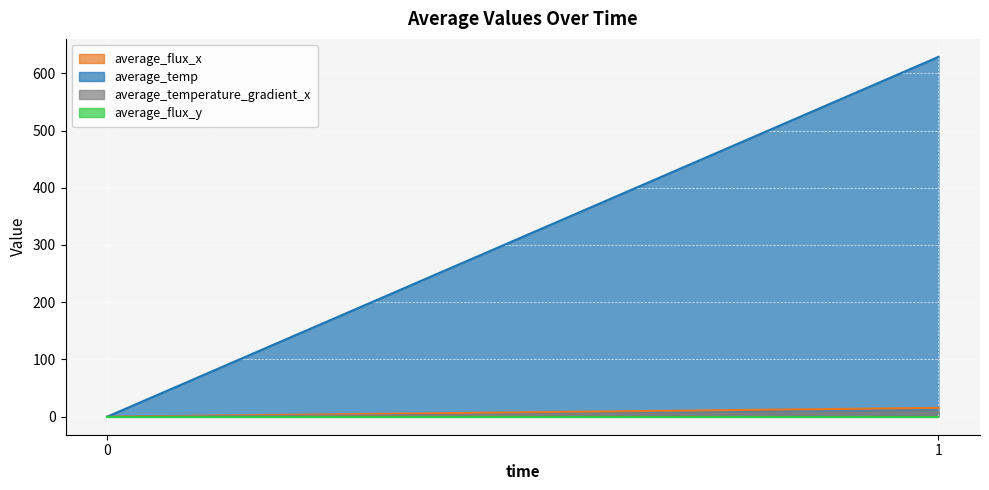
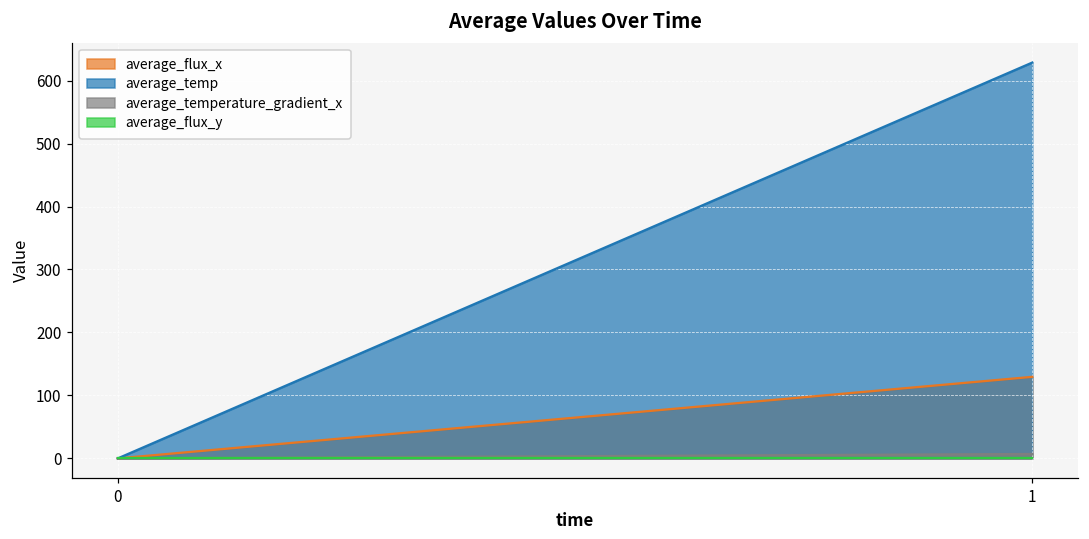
average_flux_x, 1: 20 -> 130
